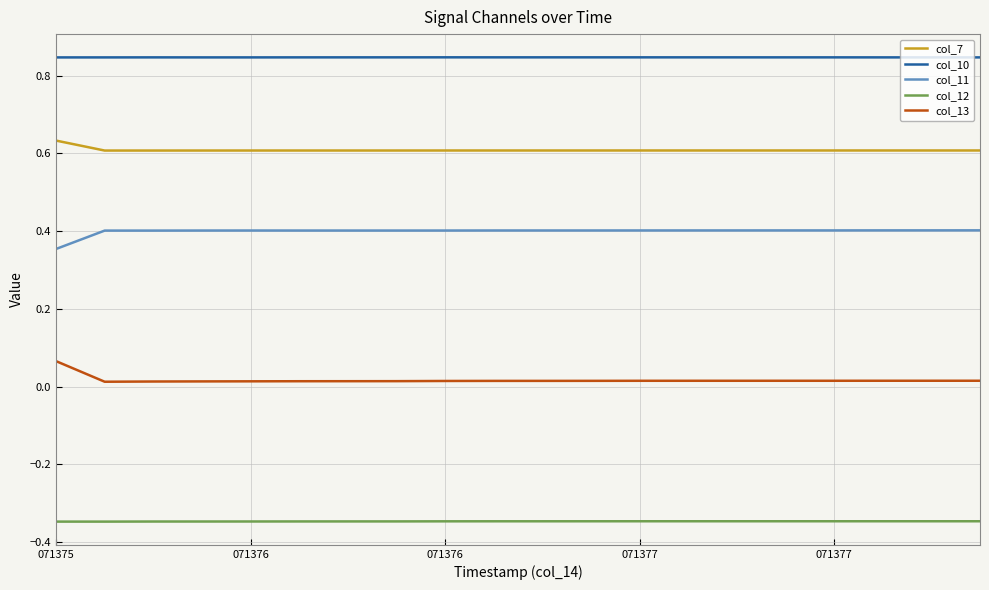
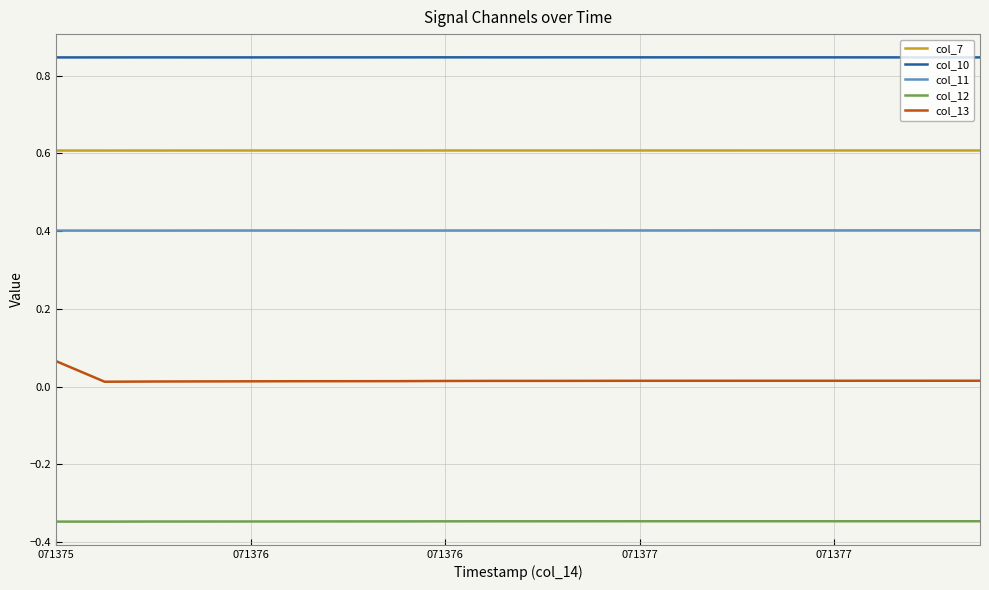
col_7, 071375: 0.63 -> 0.61
col_11, 071375: 0.35 -> 0.40
